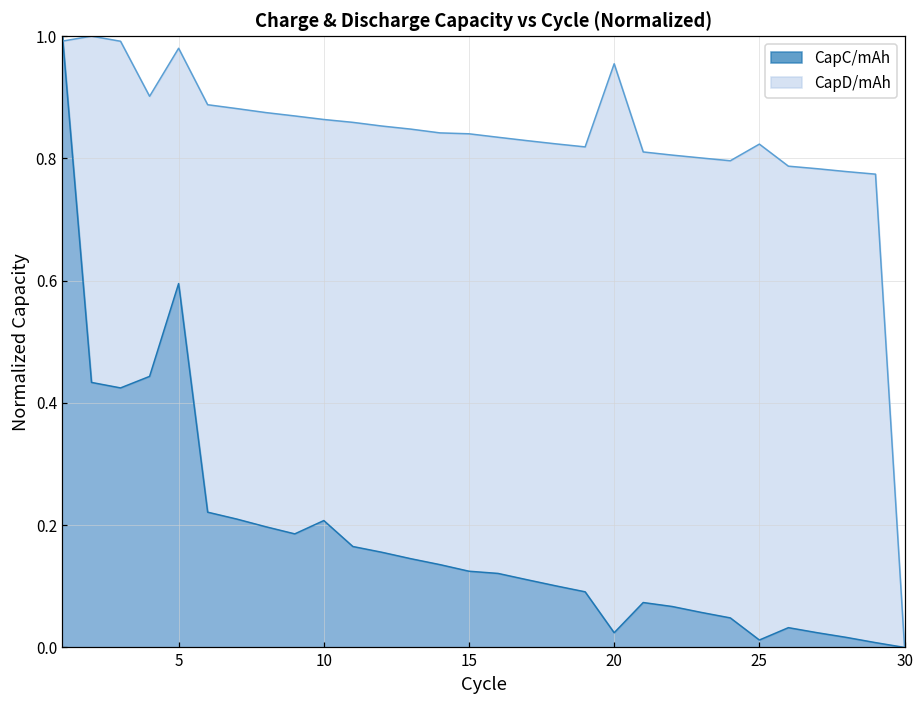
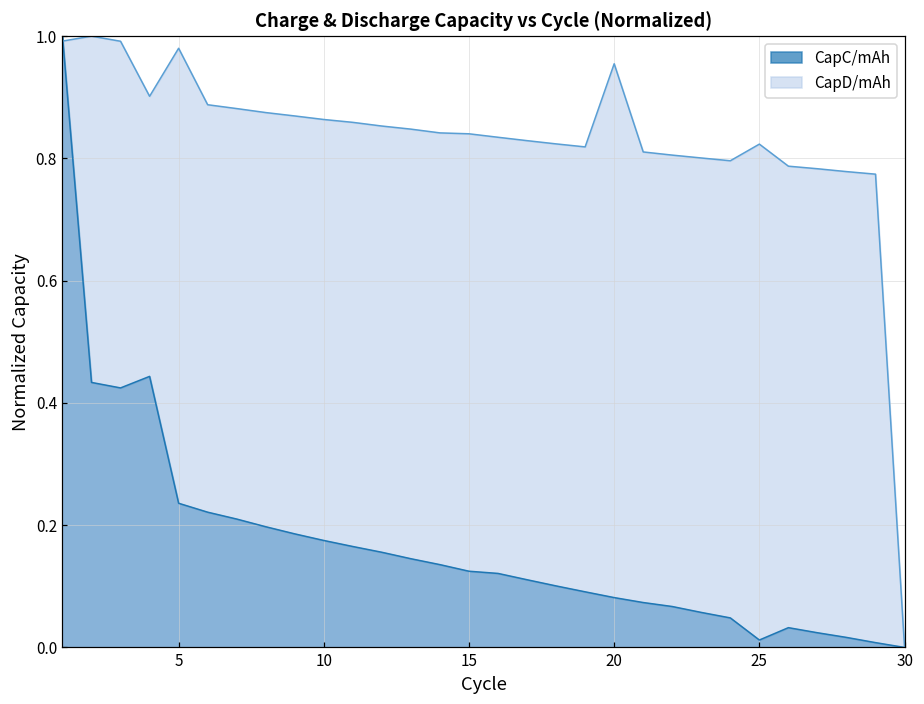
CapC/mAh, 5: 0.60 -> 0.24
CapC/mAh, 10: 0.21 -> 0.17
CapC/mAh, 20: 0.02 -> 0.08
